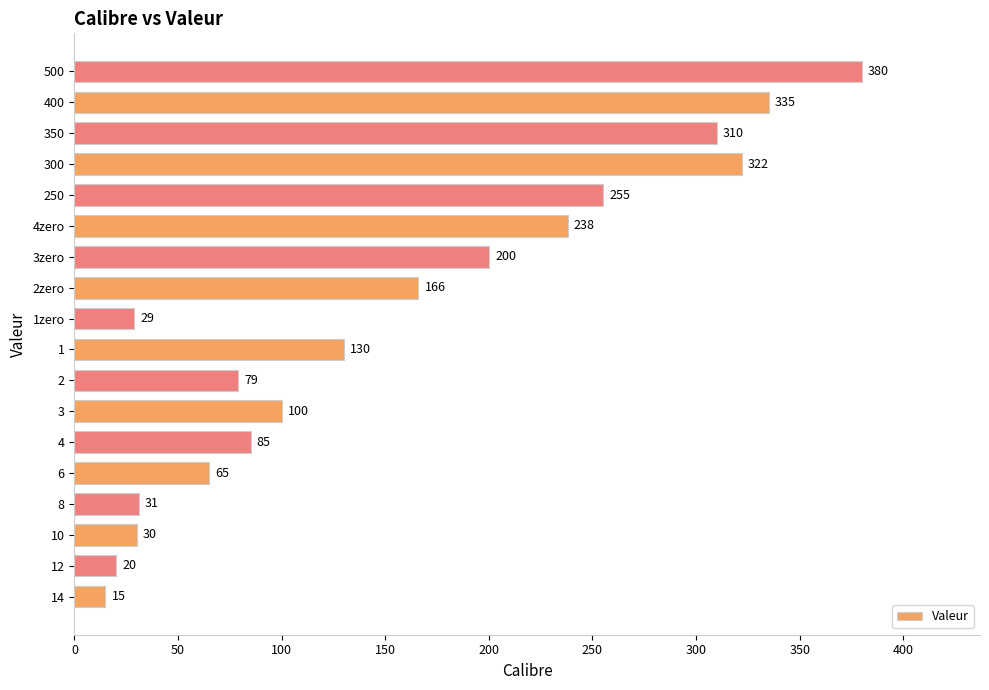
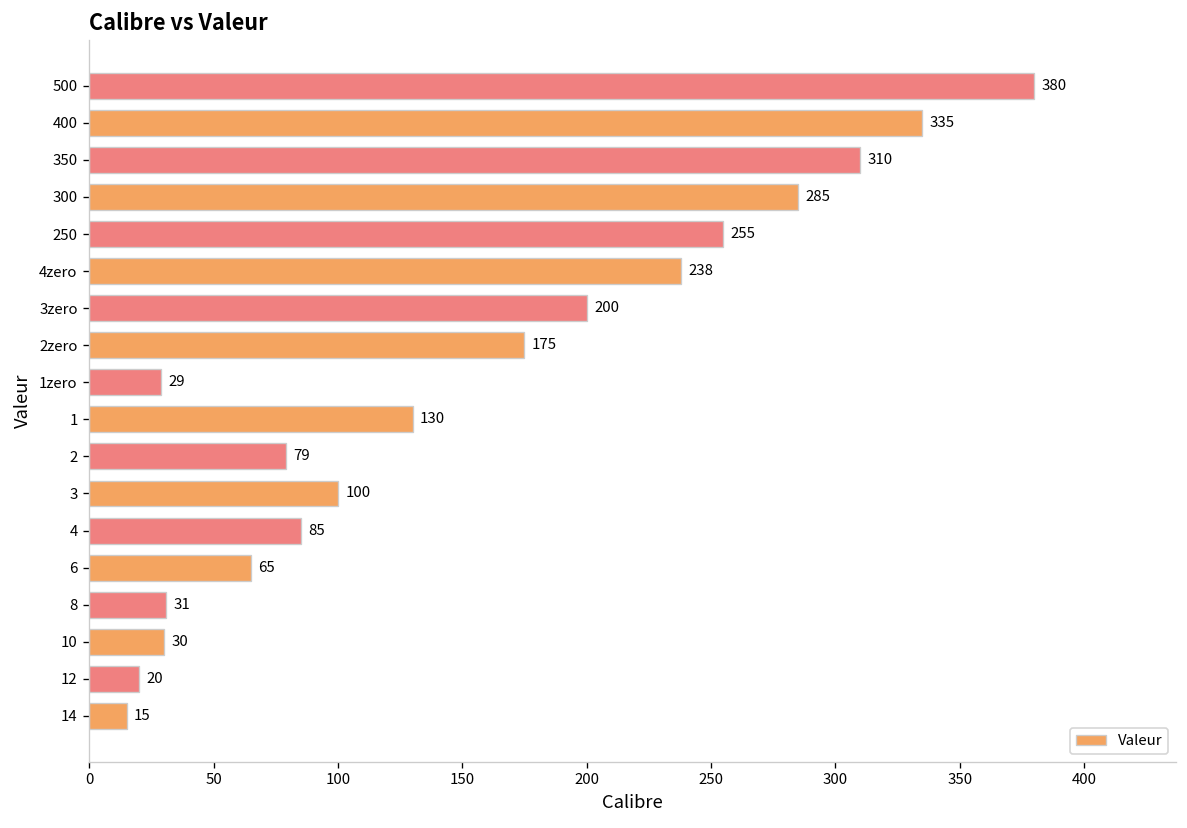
300: 322 -> 285
2zero: 166 -> 175
